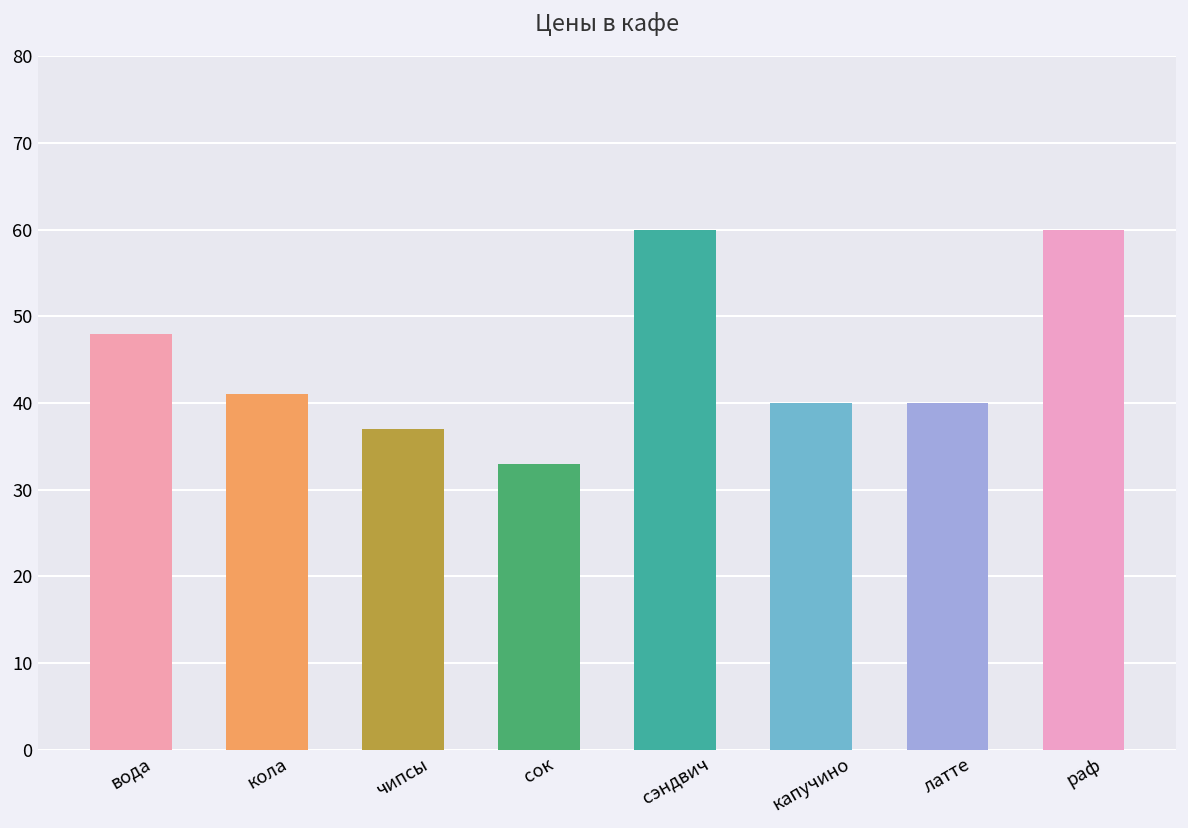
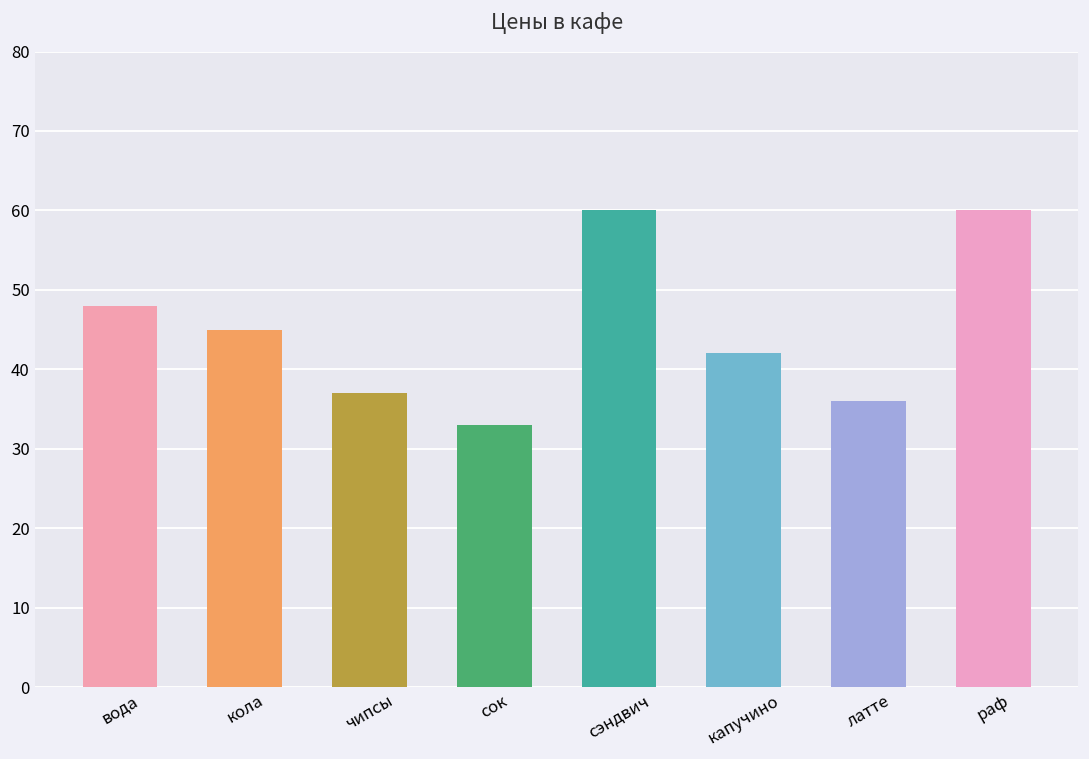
кола: 41 -> 45
капучино: 40 -> 42
латте: 40 -> 36
